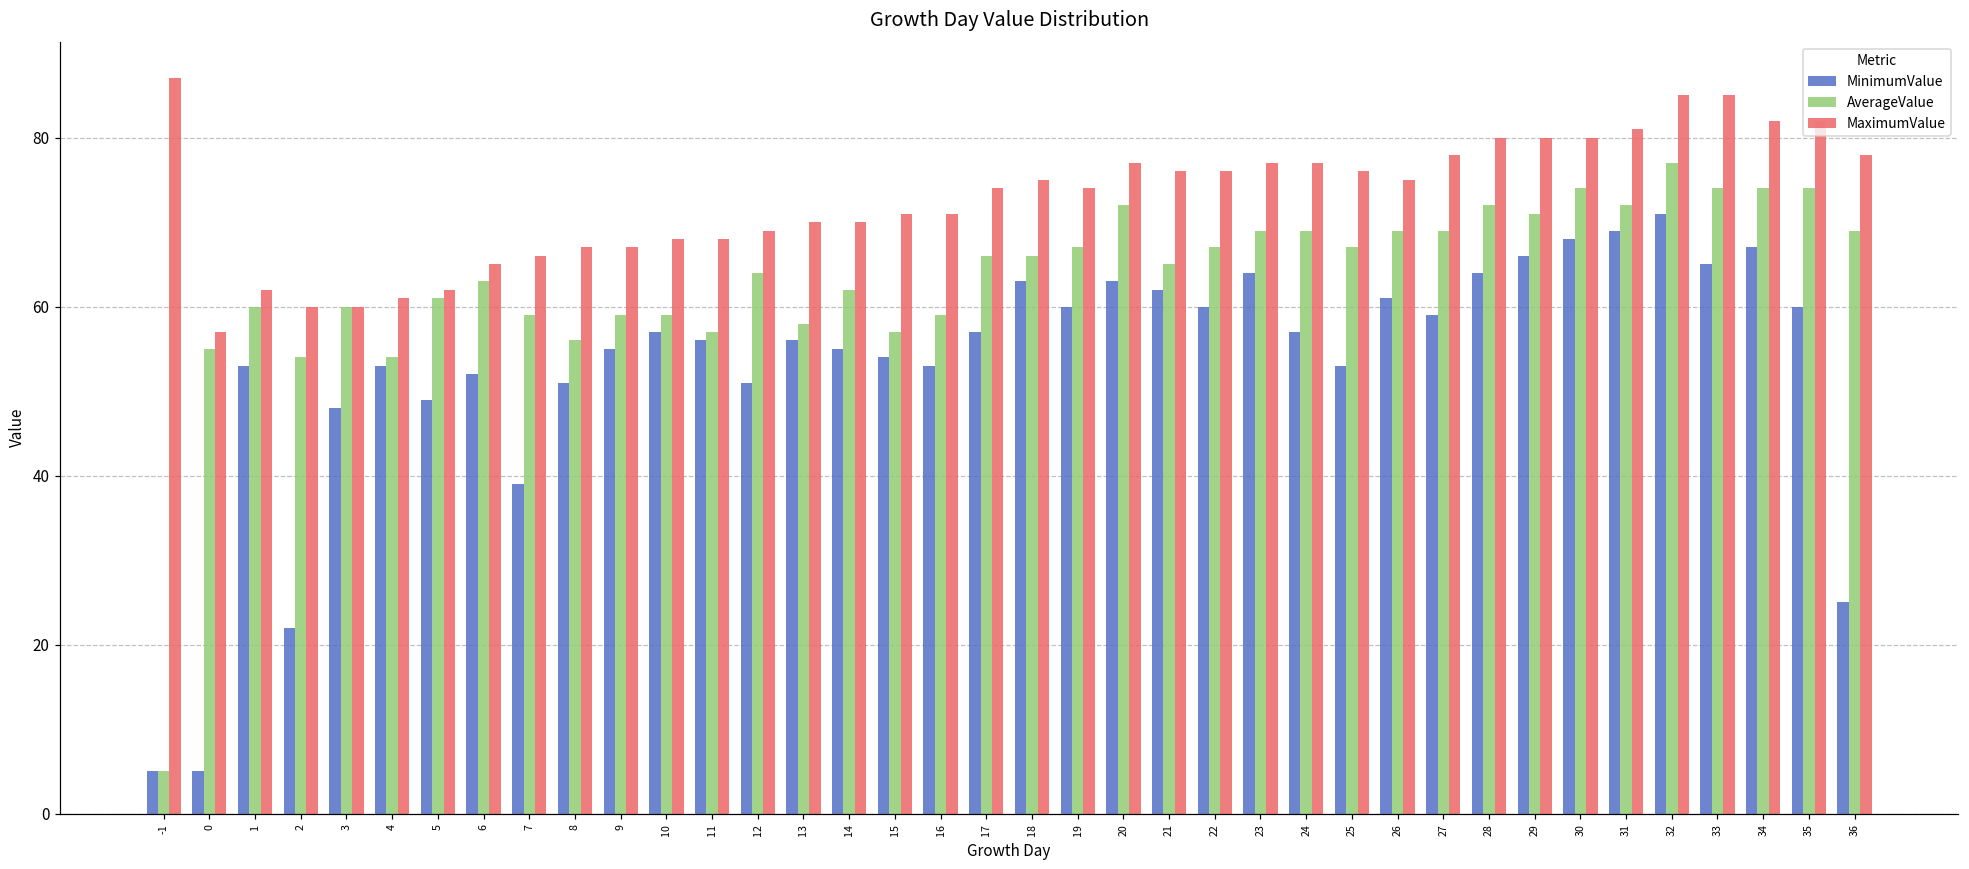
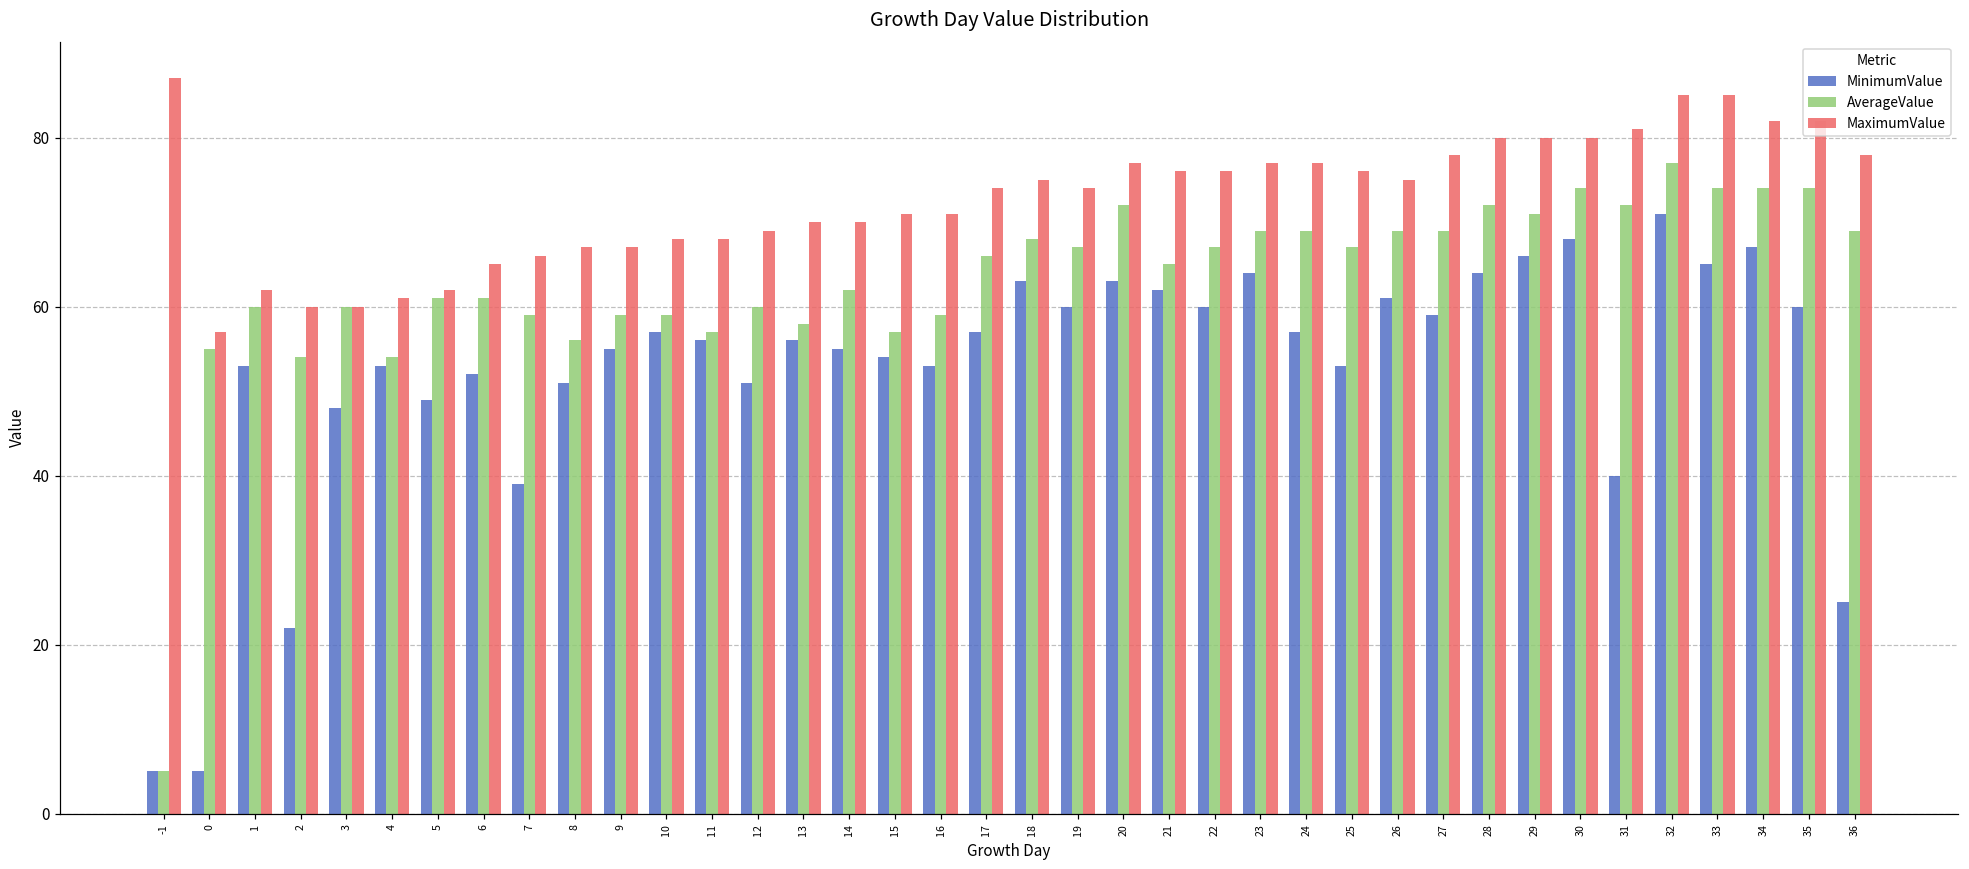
AverageValue, 6: 63 -> 61
AverageValue, 12: 64 -> 60
AverageValue, 18: 66 -> 68
MinimumValue, 31: 69 -> 40
